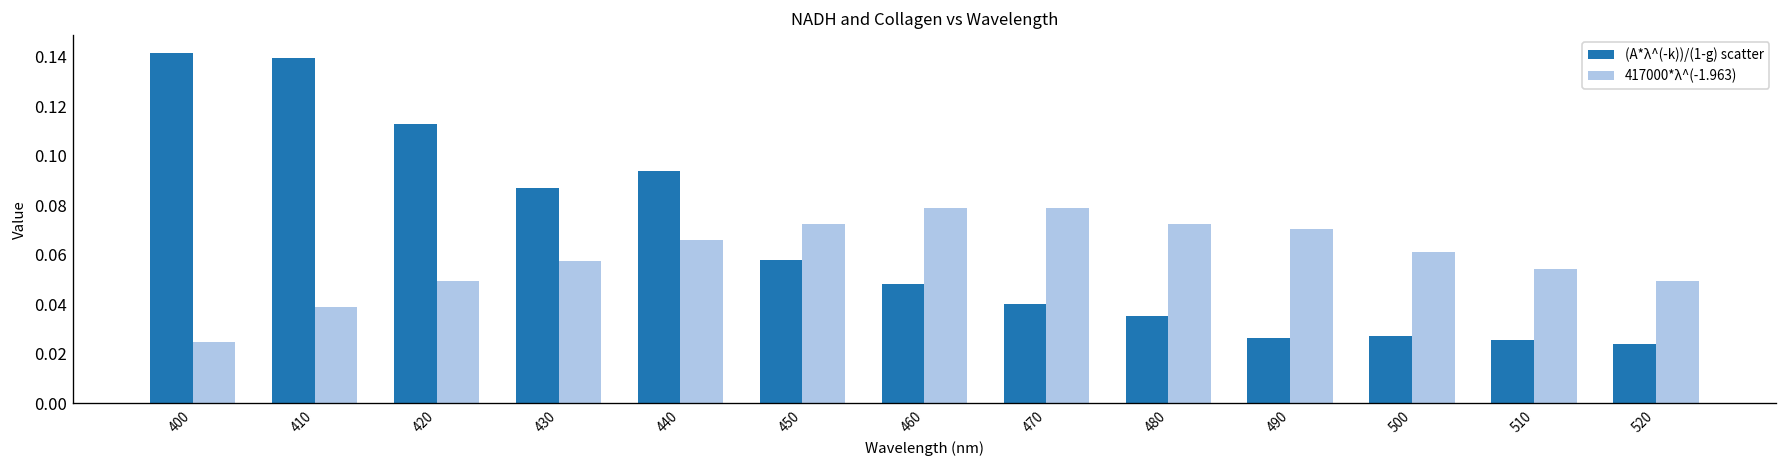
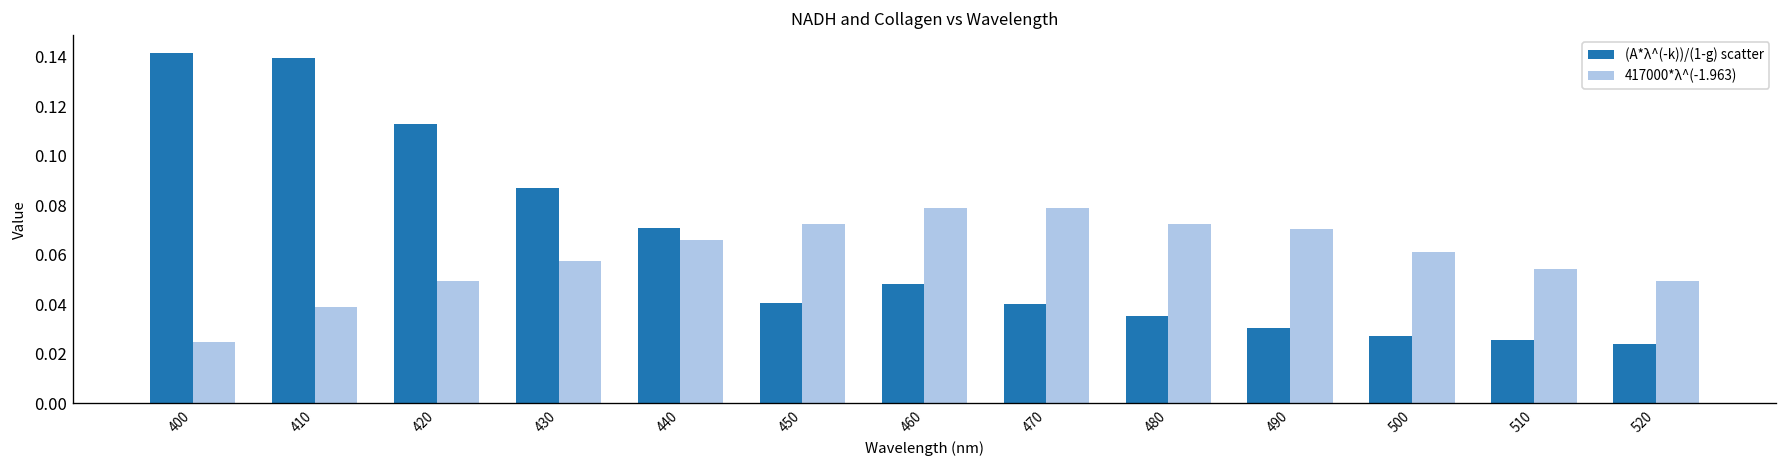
(A*λ^(-k))/(1-g) scatter, 440: 0.094 -> 0.071
(A*λ^(-k))/(1-g) scatter, 450: 0.058 -> 0.041
(A*λ^(-k))/(1-g) scatter, 490: 0.026 -> 0.031
